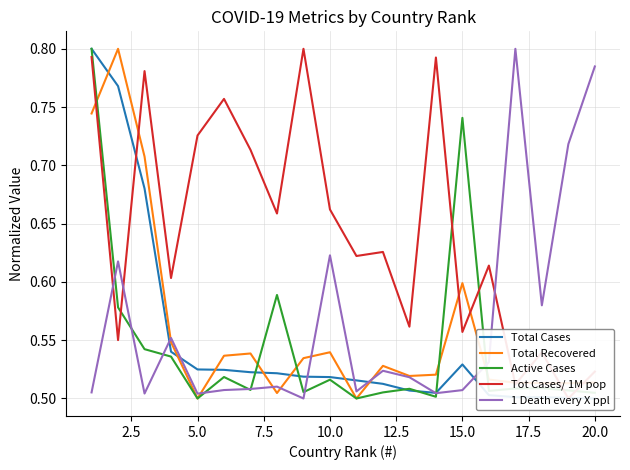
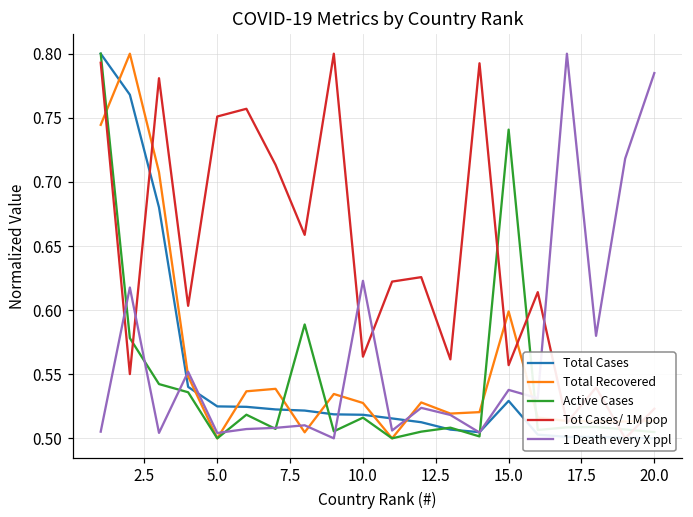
Tot Cases/ 1M pop, 5.0: 0.726 -> 0.751
Total Recovered, 10.0: 0.540 -> 0.528
Tot Cases/ 1M pop, 10.0: 0.662 -> 0.564
1 Death every X ppl, 15.0: 0.507 -> 0.538
